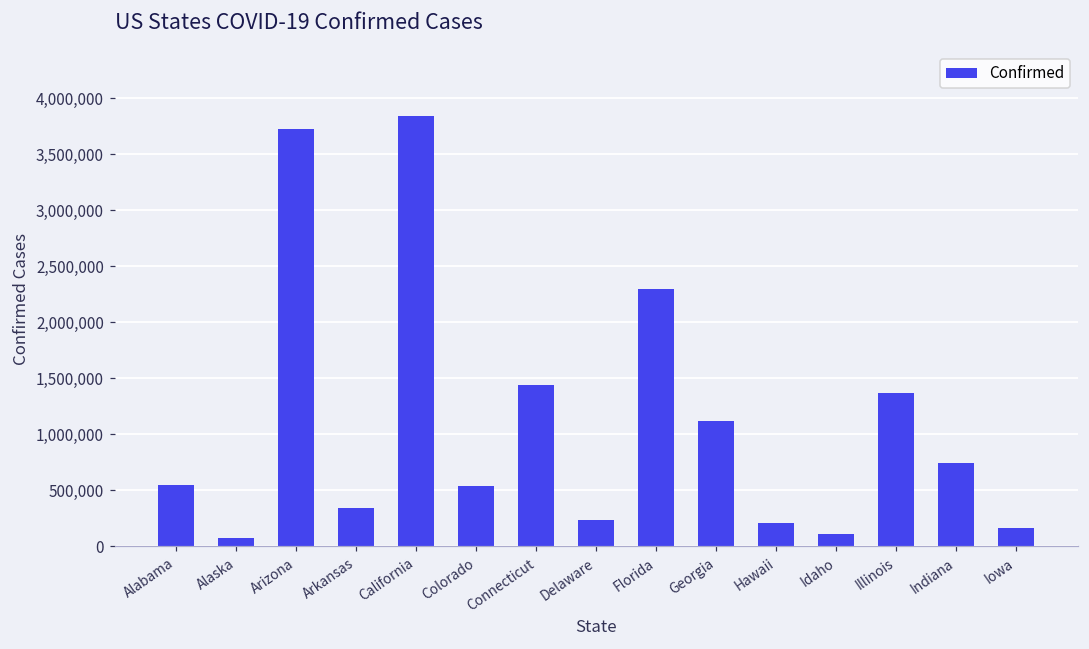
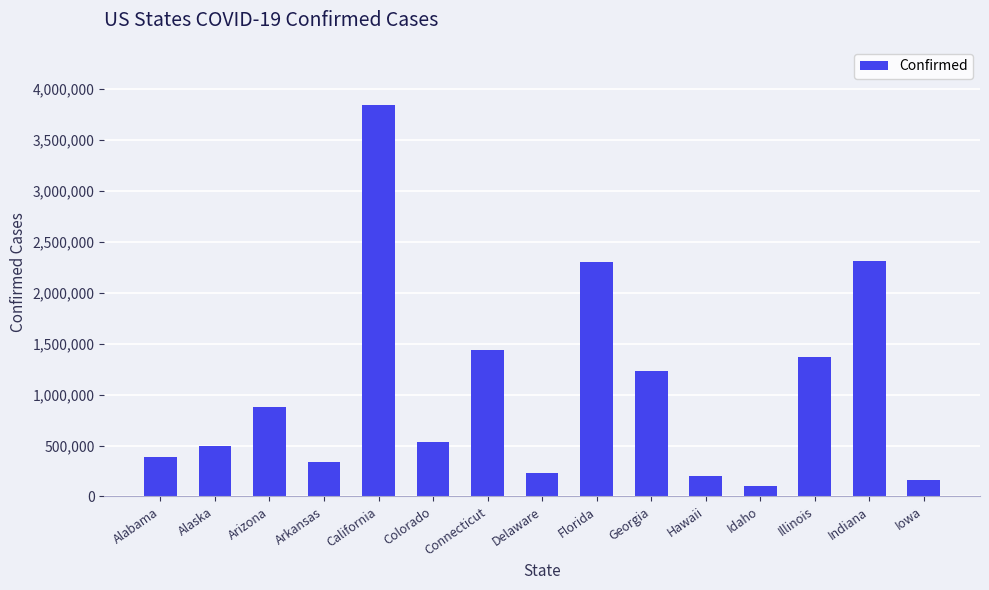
Alabama: 540,000 -> 390,000
Alaska: 70,000 -> 500,000
Arizona: 3,720,000 -> 870,000
Georgia: 1,120,000 -> 1,230,000
Indiana: 740,000 -> 2,310,000
